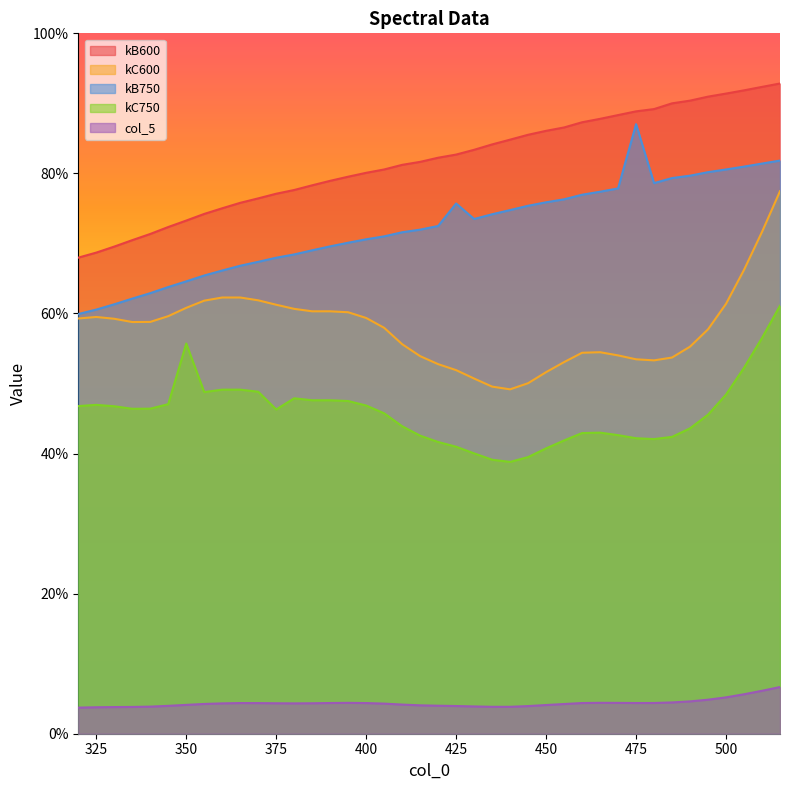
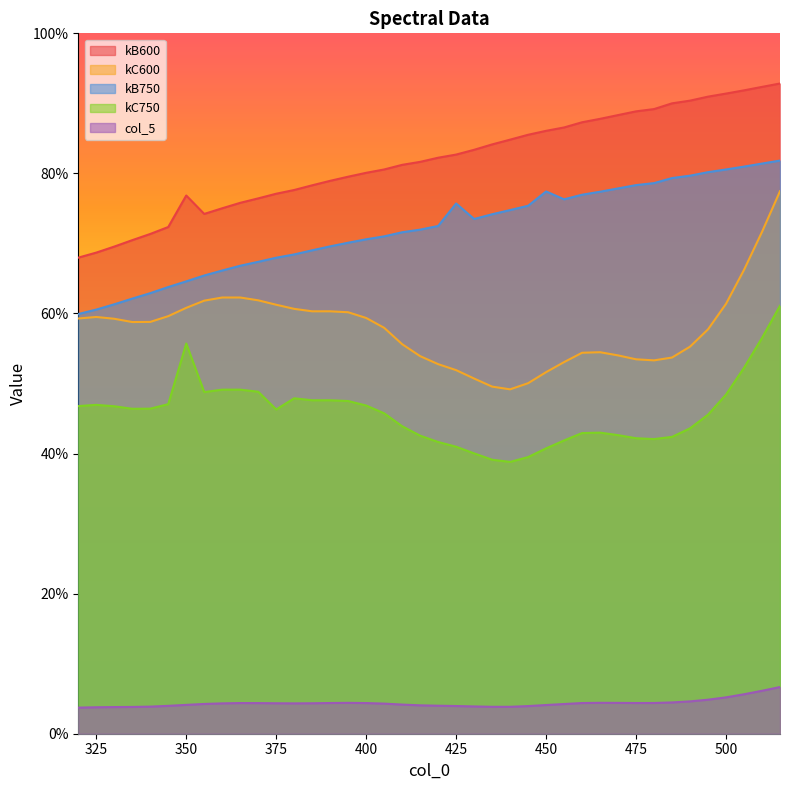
kB600, 350: 73% -> 77%
kB750, 450: 76% -> 77%
kB750, 475: 87% -> 78%
